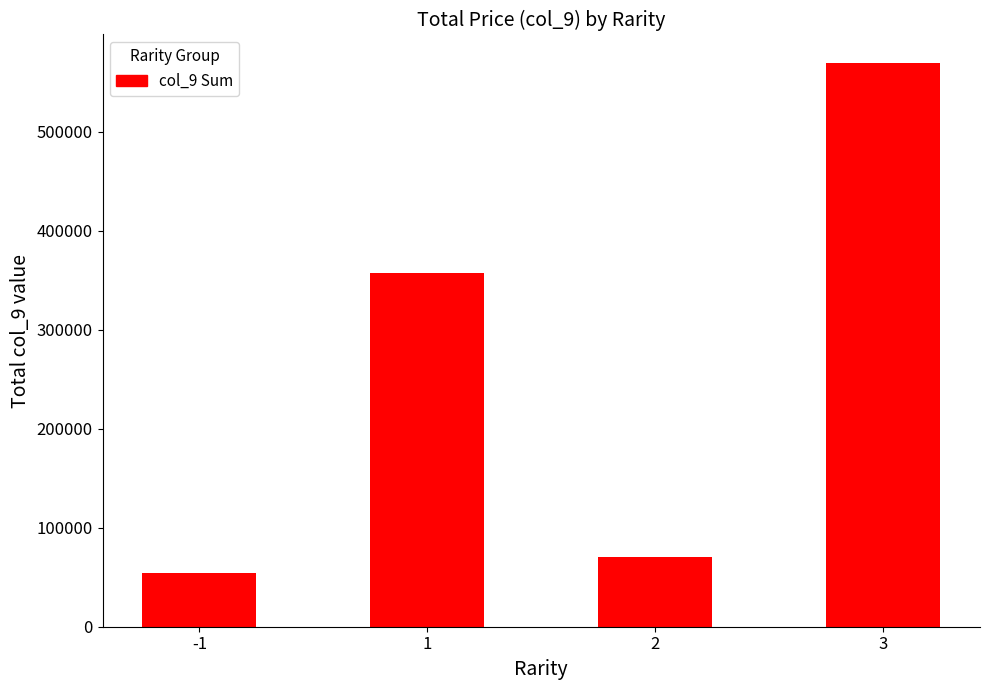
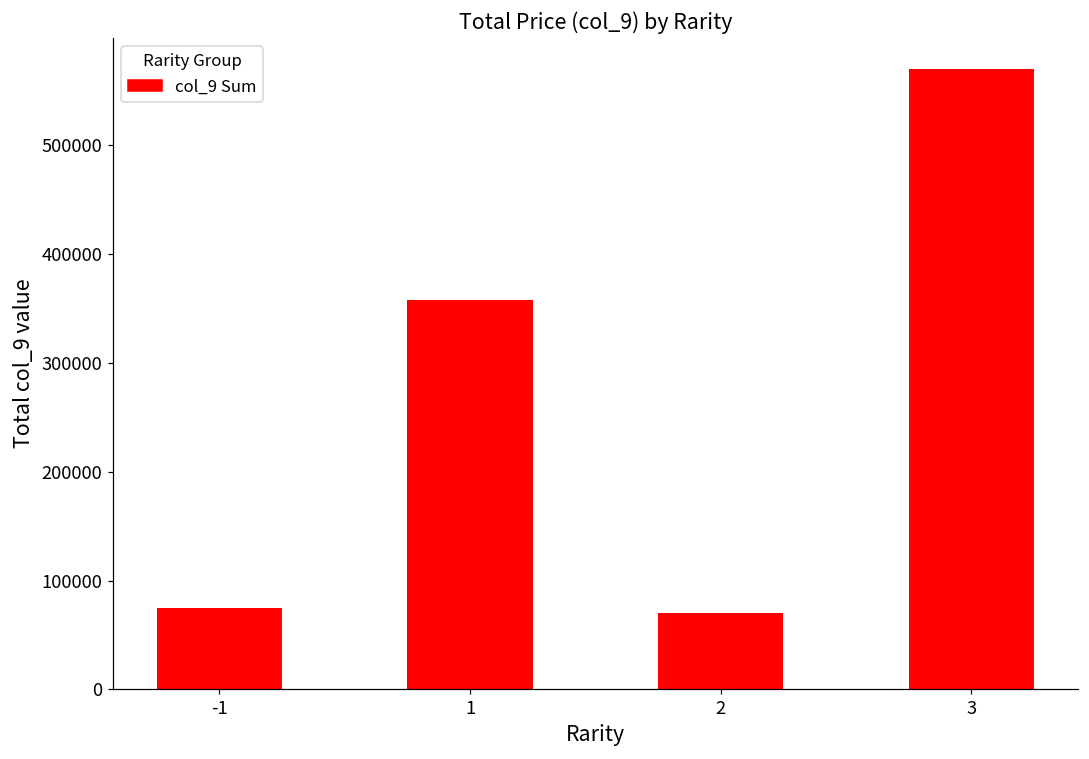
-1: 50000 -> 80000
